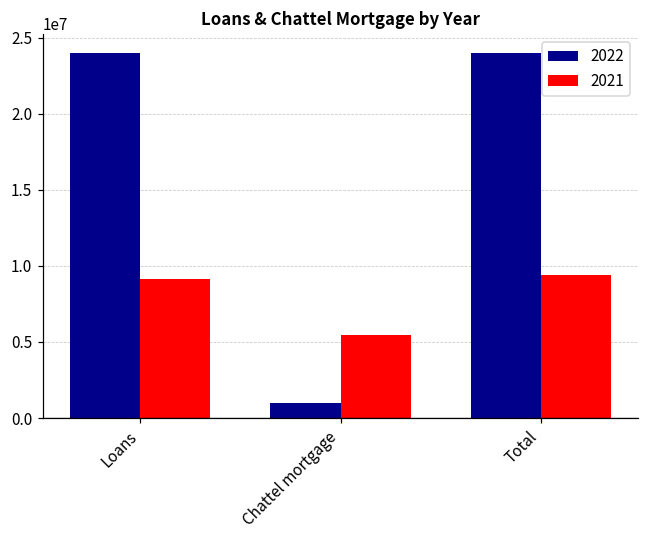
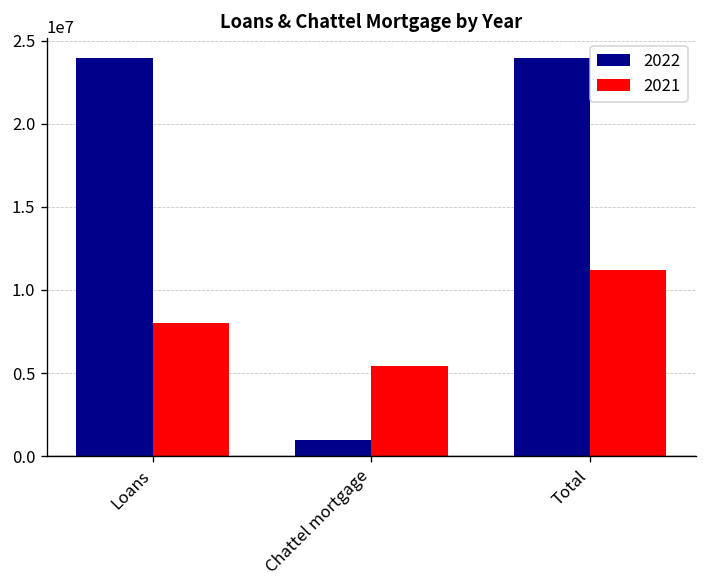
2021, Loans: 9100000 -> 8000000
2021, Total: 9400000 -> 11200000
